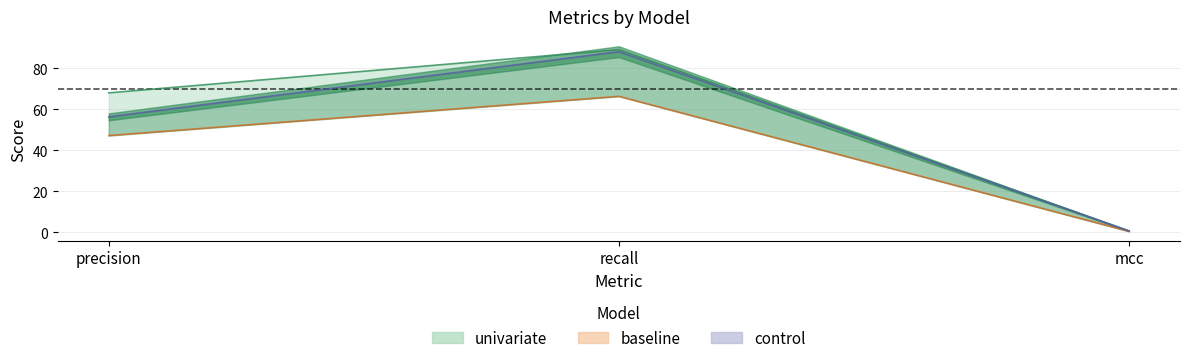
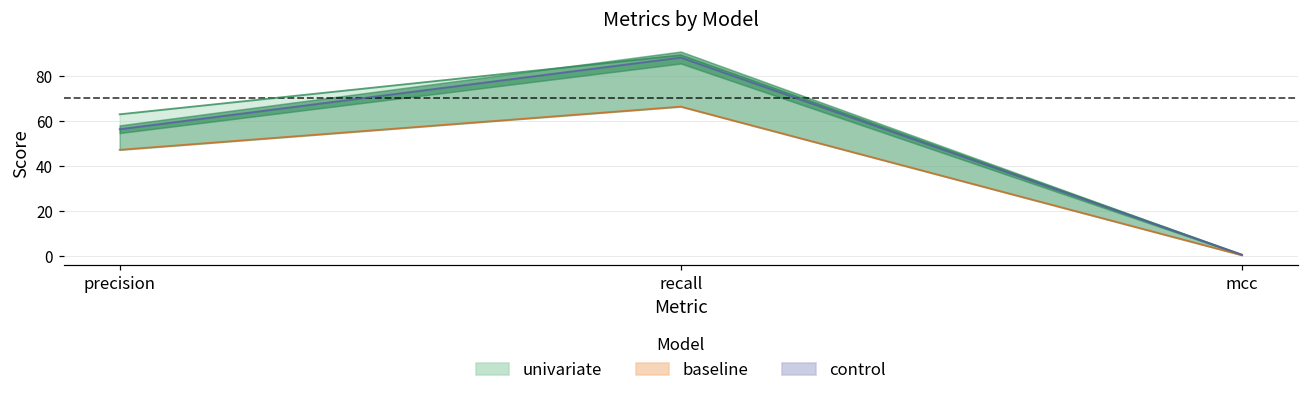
univariate, precision: 68 -> 63
